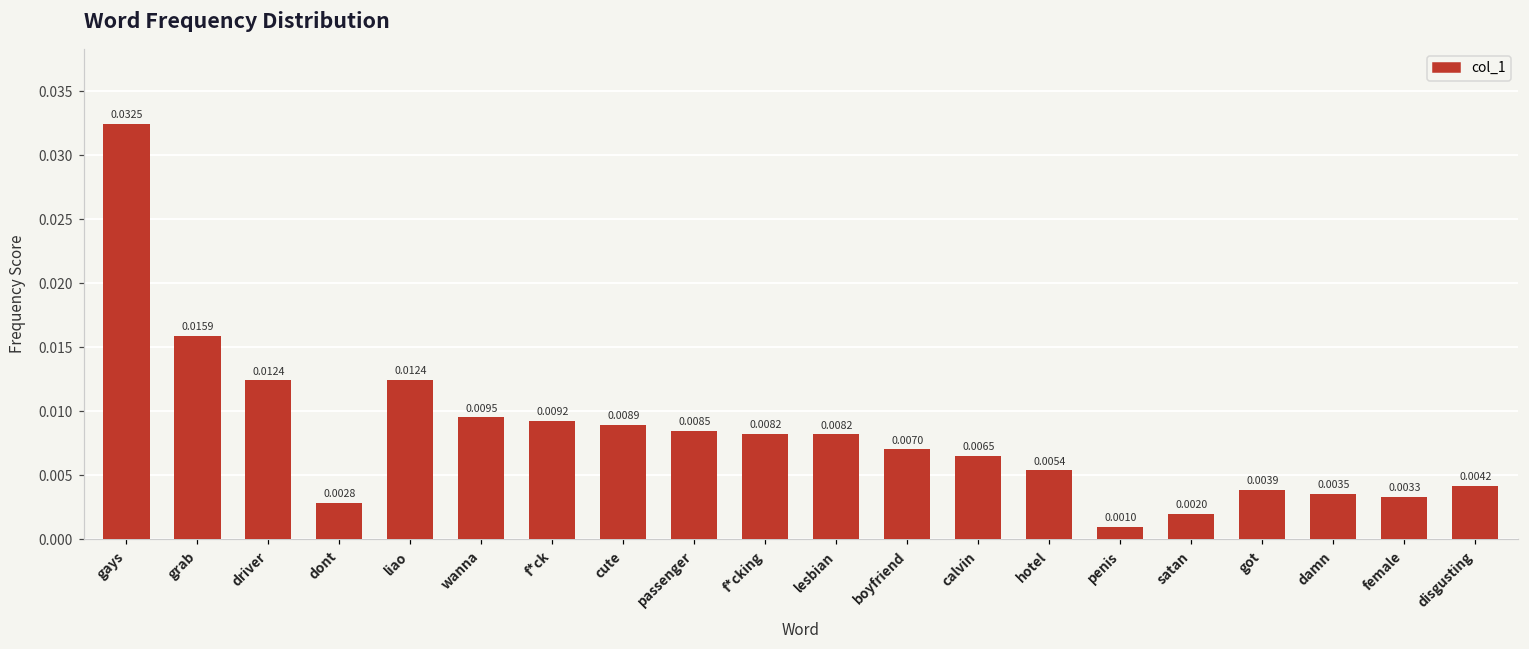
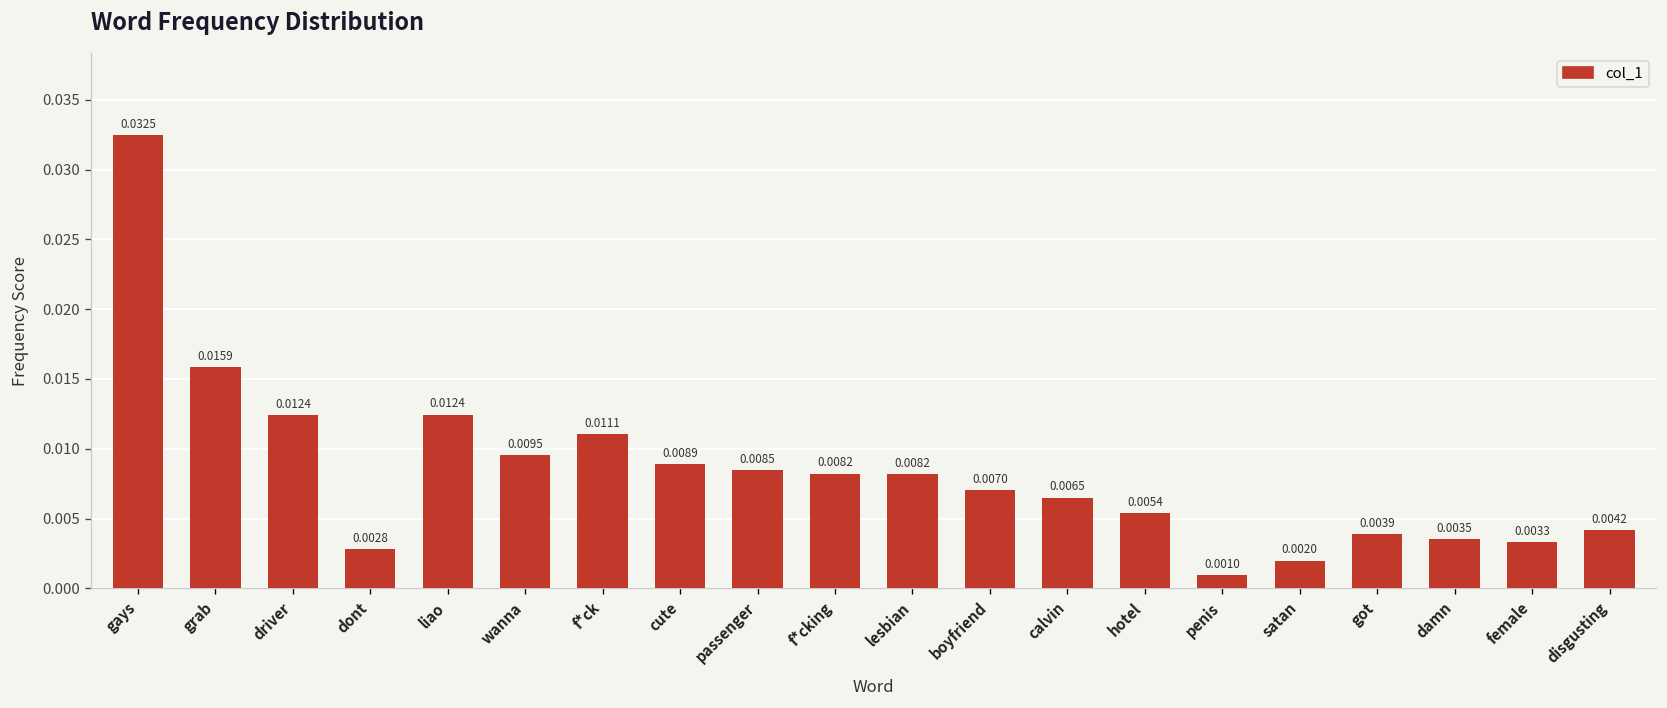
f*ck: 0.0092 -> 0.0111
